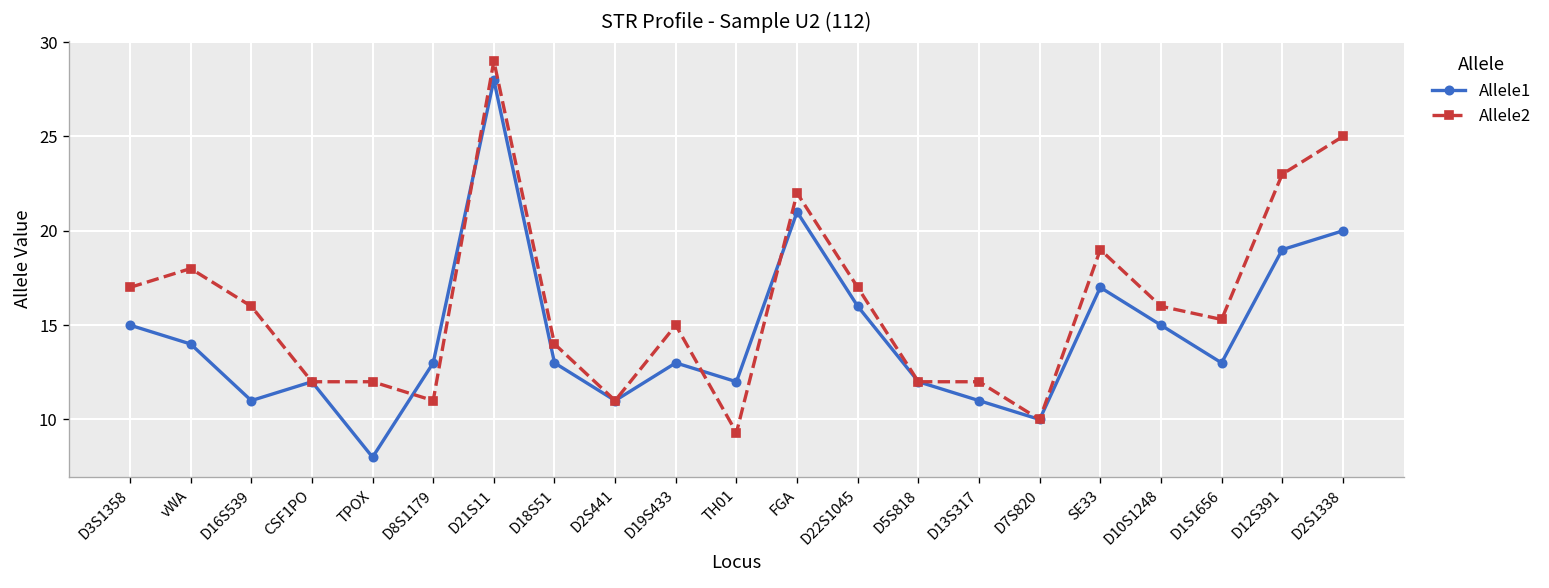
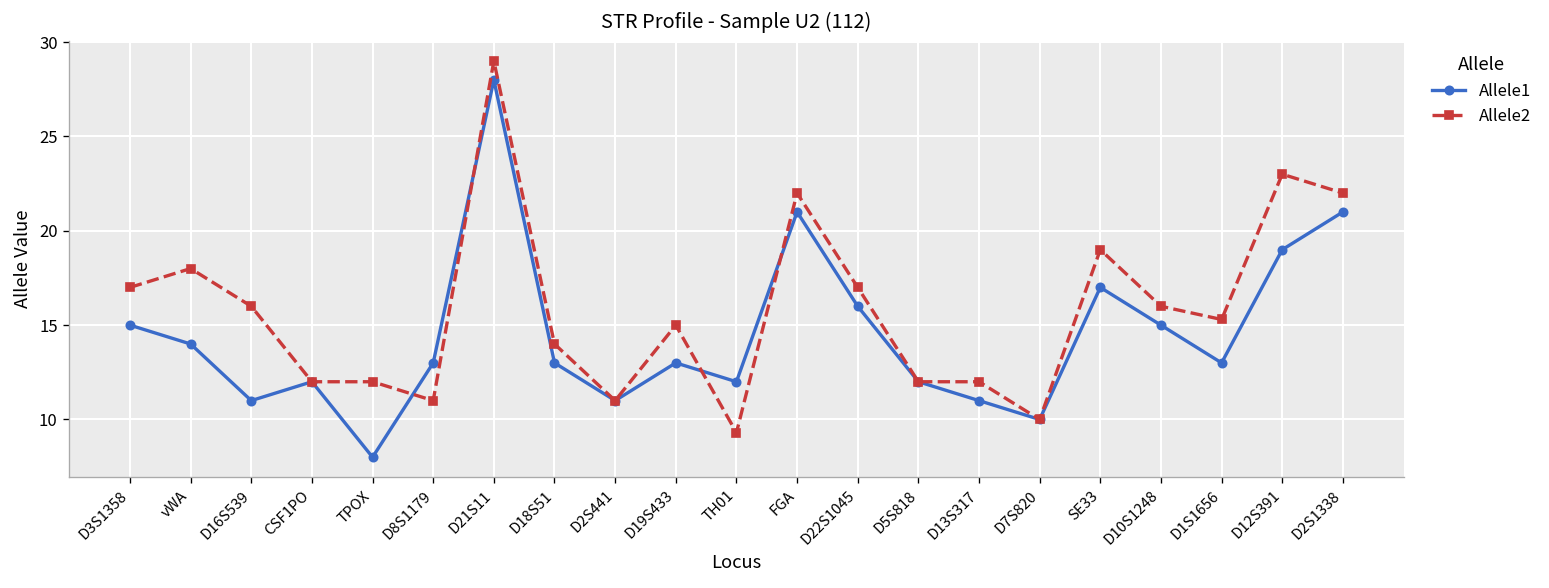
Allele1, D2S1338: 20 -> 21
Allele2, D2S1338: 25 -> 22
